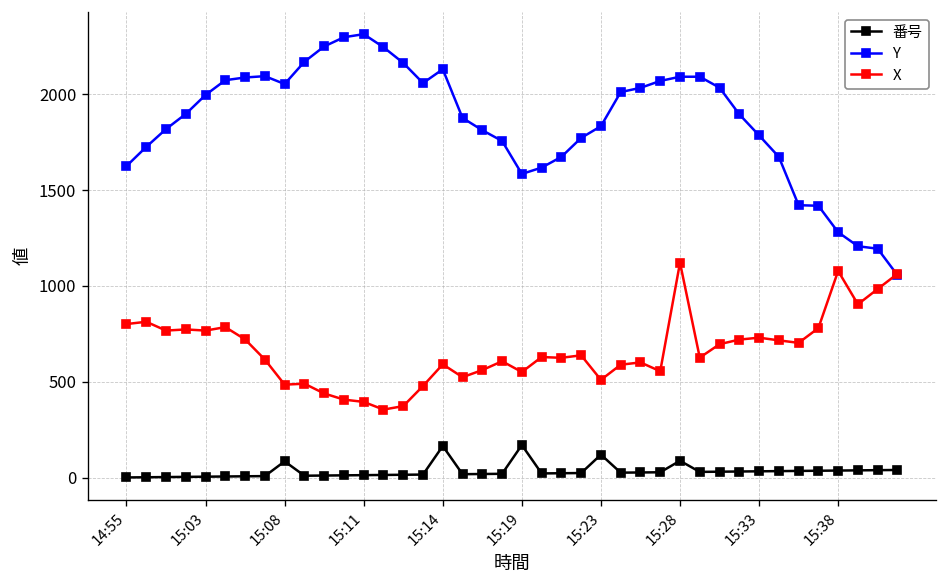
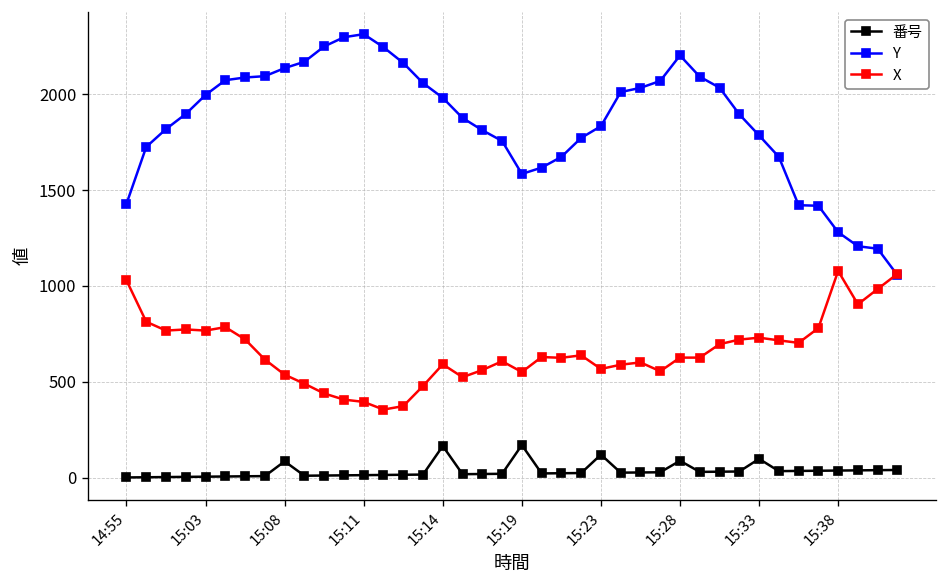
Y, 14:55: 1630 -> 1430
X, 14:55: 800 -> 1030
Y, 15:08: 2050 -> 2140
X, 15:08: 490 -> 540
Y, 15:14: 2130 -> 1980
X, 15:23: 510 -> 570
Y, 15:28: 2090 -> 2200
X, 15:28: 1120 -> 630
番号, 15:33: 30 -> 100
